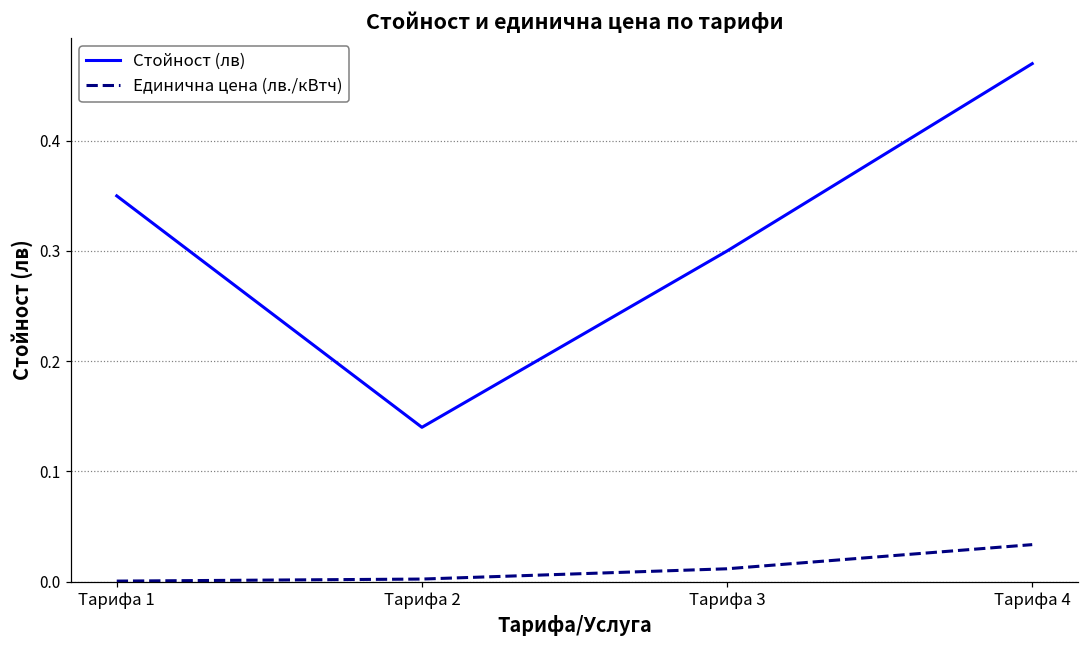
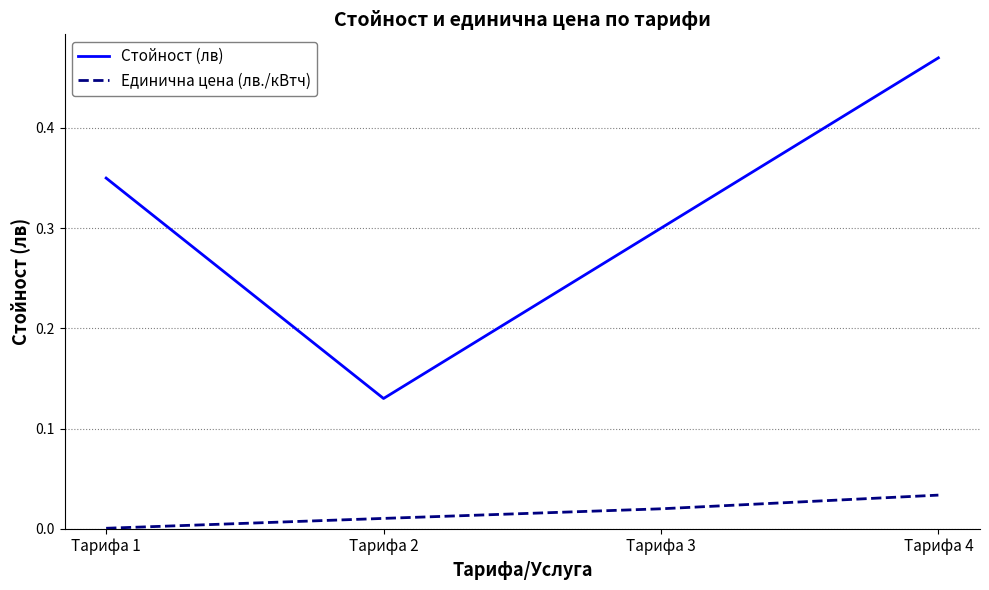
Стойност (лв), Тарифа 2: 0.14 -> 0.13
Единична цена (лв./кВтч), Тарифа 2: 0.002 -> 0.010
Единична цена (лв./кВтч), Тарифа 3: 0.012 -> 0.020
